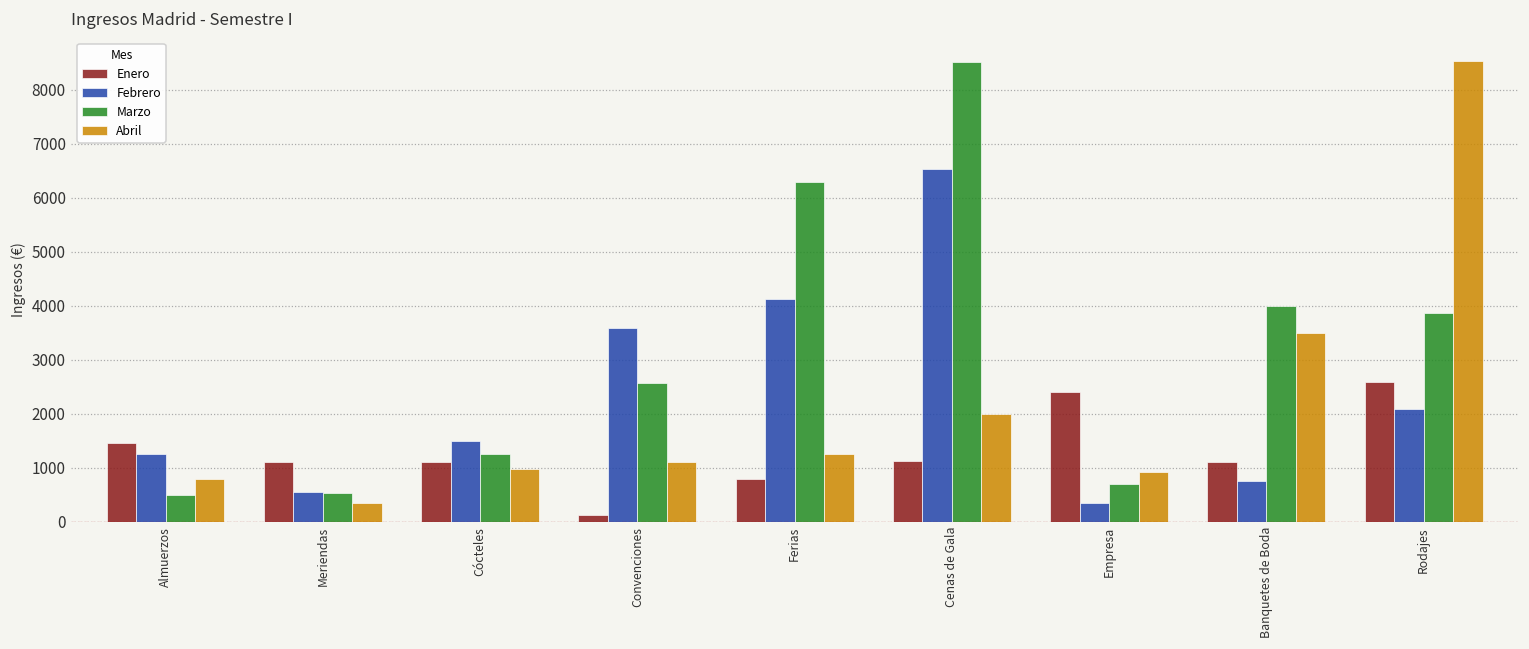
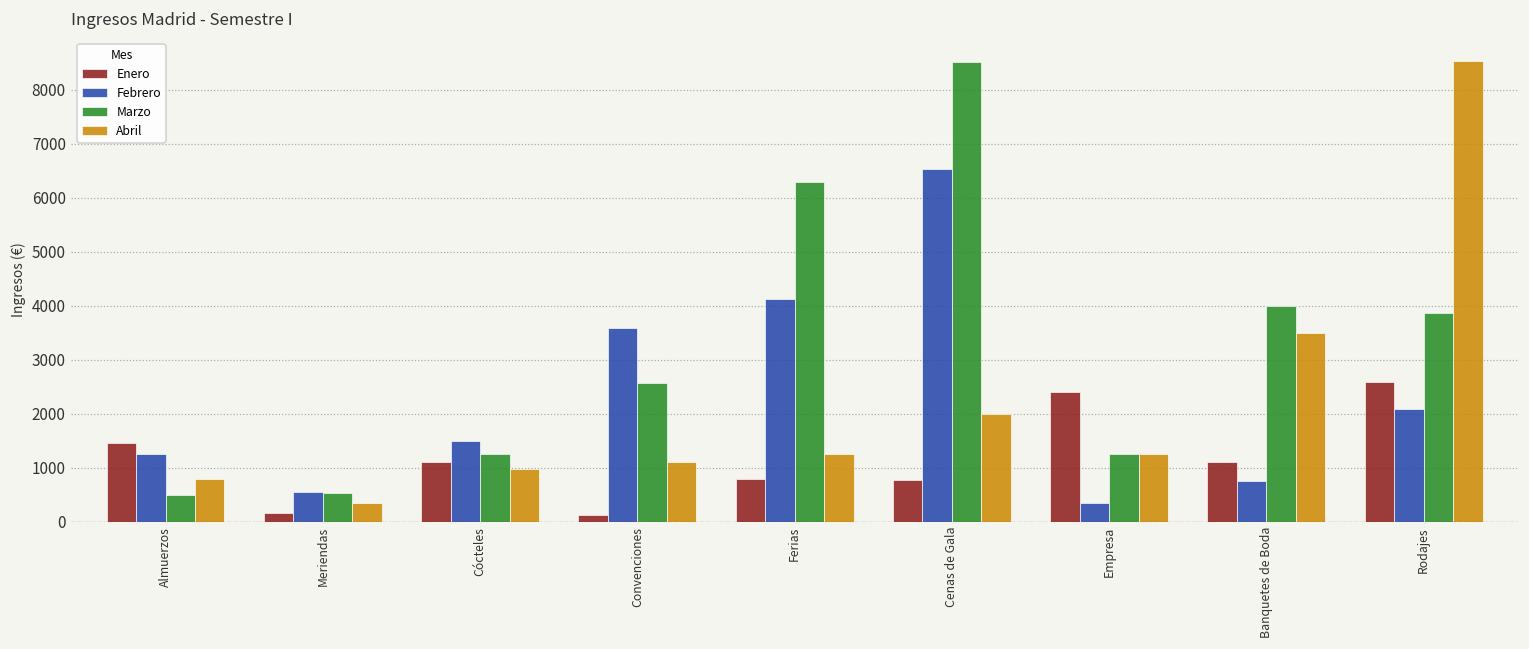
Enero, Meriendas: 1100 -> 200
Enero, Cenas de Gala: 1100 -> 800
Marzo, Empresa: 700 -> 1300
Abril, Empresa: 900 -> 1300
